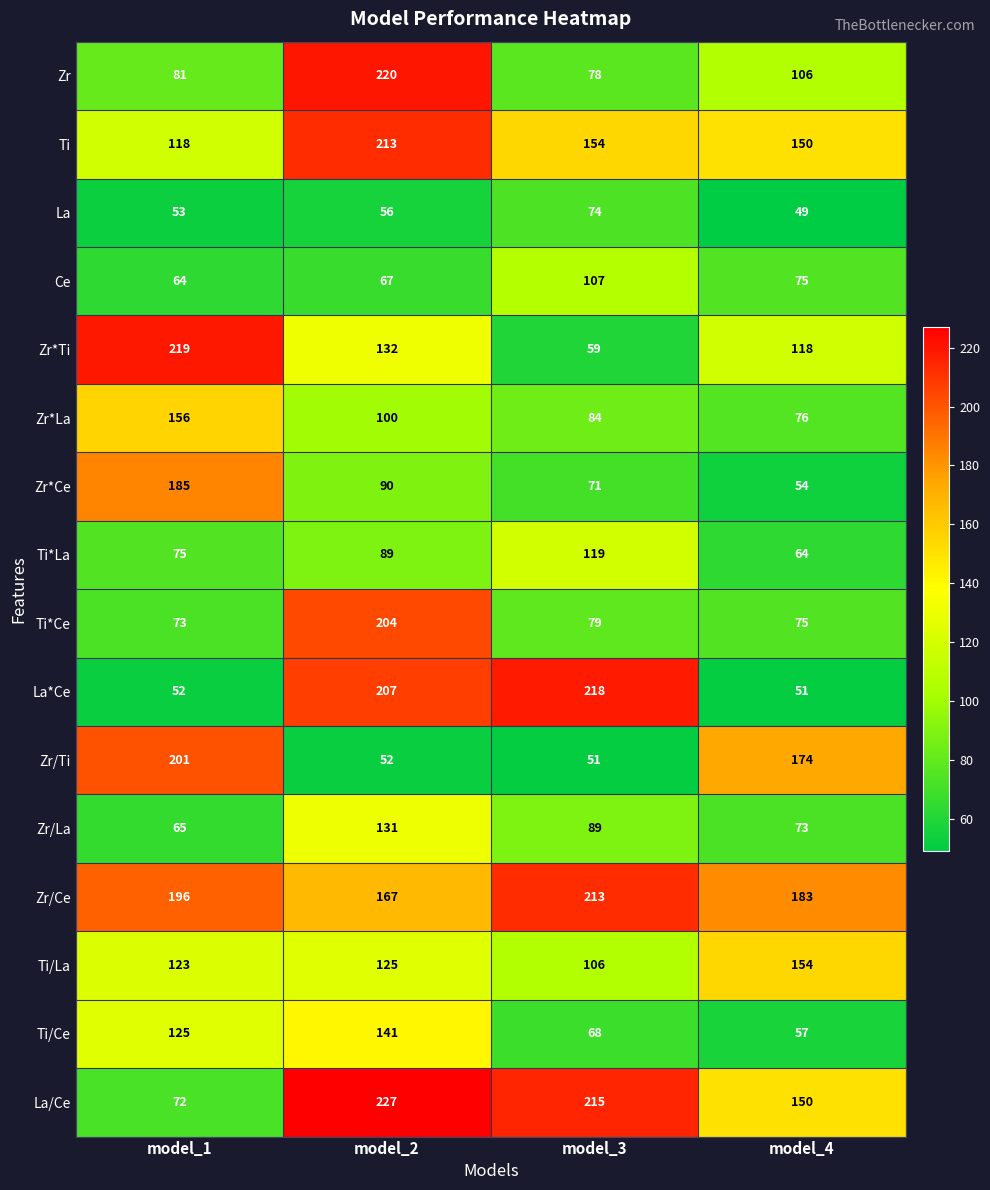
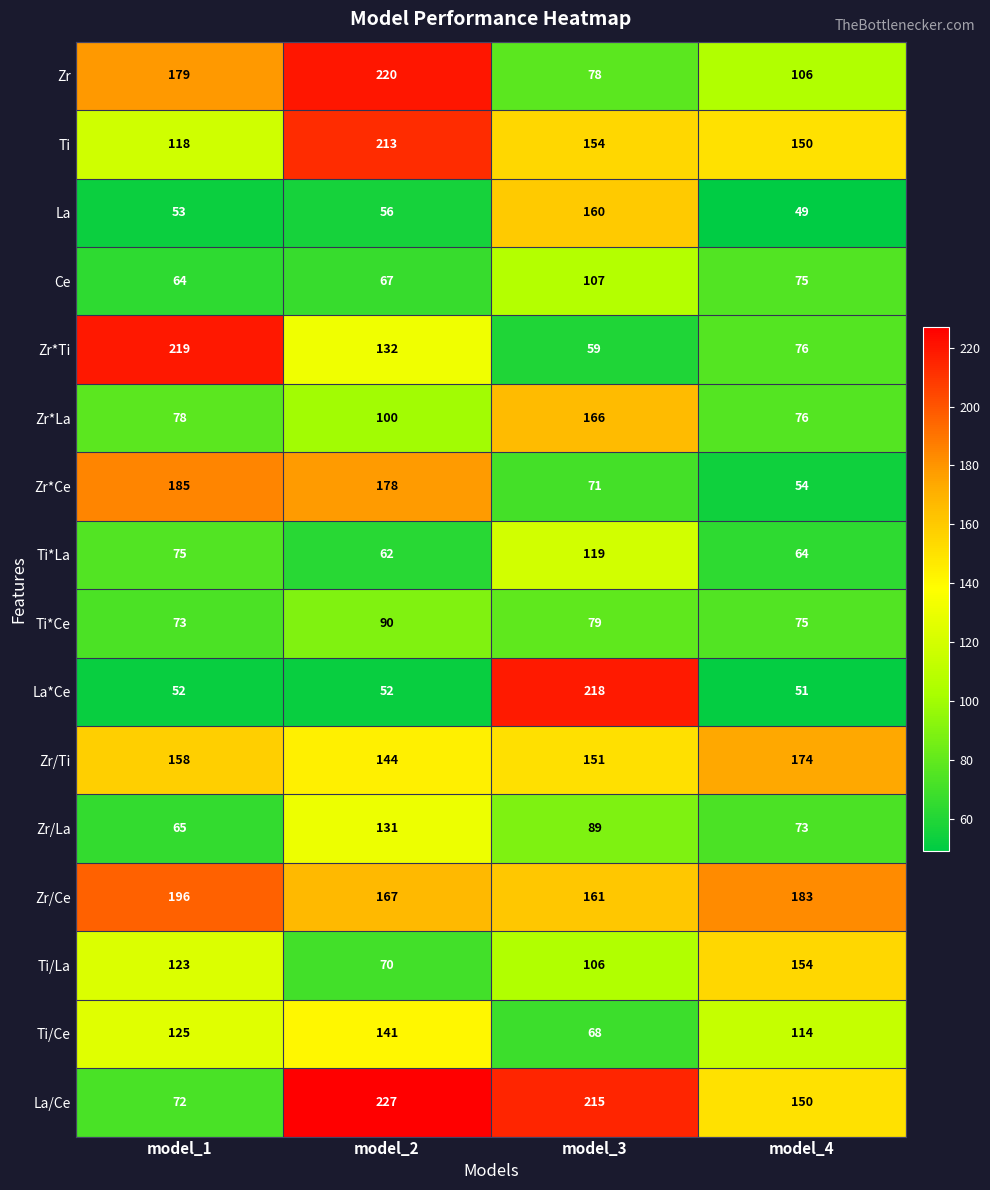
Zr, model_1: 81 -> 179
La, model_3: 74 -> 160
Zr*Ti, model_4: 118 -> 76
Zr*La, model_1: 156 -> 78
Zr*La, model_3: 84 -> 166
Zr*Ce, model_2: 90 -> 178
Ti*La, model_2: 89 -> 62
Ti*Ce, model_2: 204 -> 90
La*Ce, model_2: 207 -> 52
Zr/Ti, model_1: 201 -> 158
Zr/Ti, model_2: 52 -> 144
Zr/Ti, model_3: 51 -> 151
Zr/Ce, model_3: 213 -> 161
Ti/La, model_2: 125 -> 70
Ti/Ce, model_4: 57 -> 114
